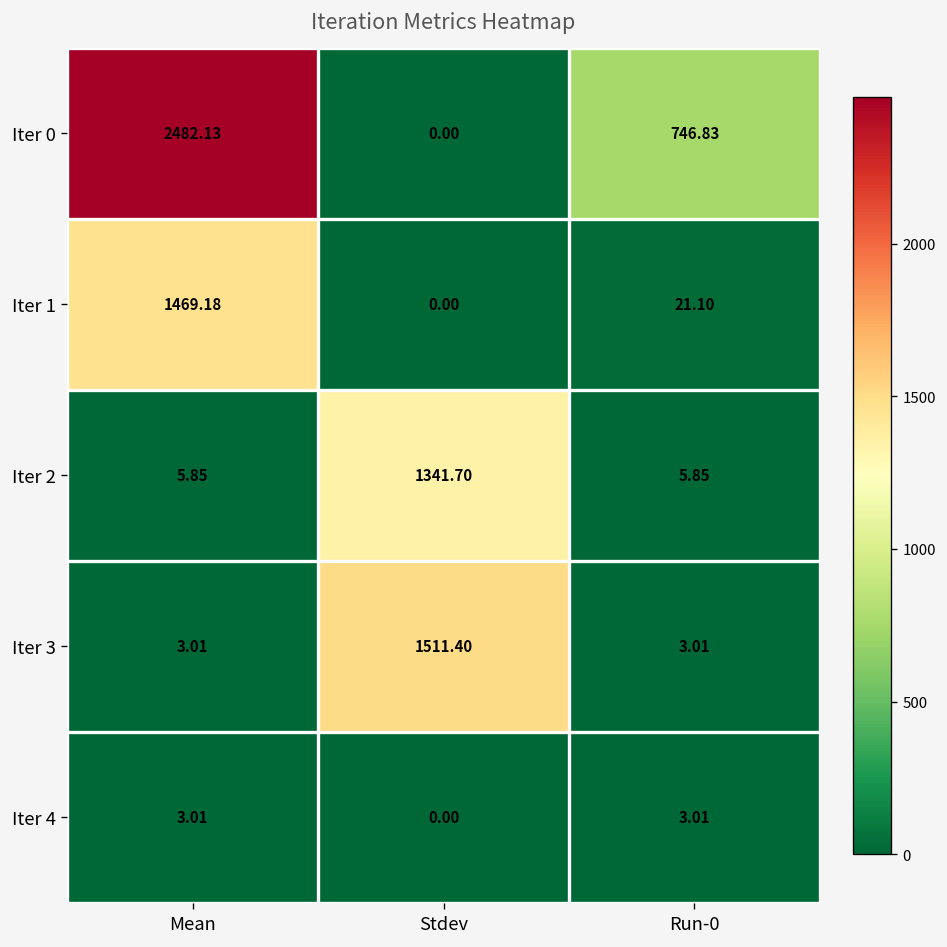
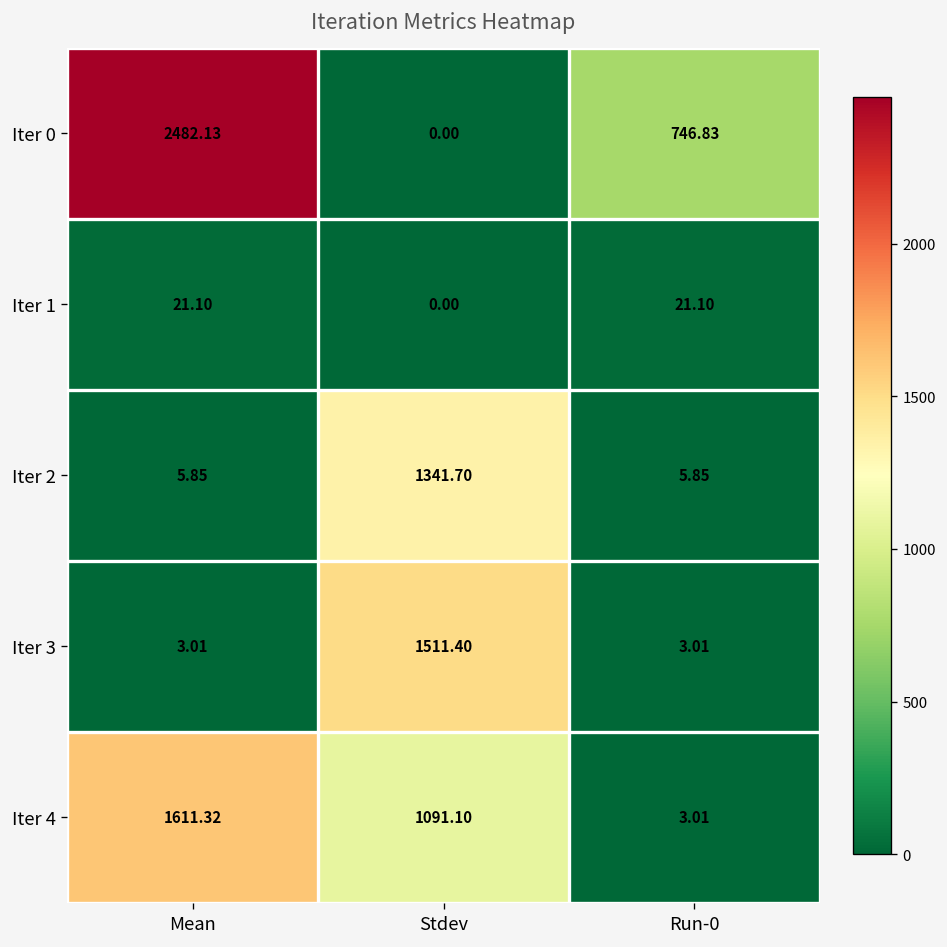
Iter 1, Mean: 1469.18 -> 21.10
Iter 4, Mean: 3.01 -> 1611.32
Iter 4, Stdev: 0.00 -> 1091.10
